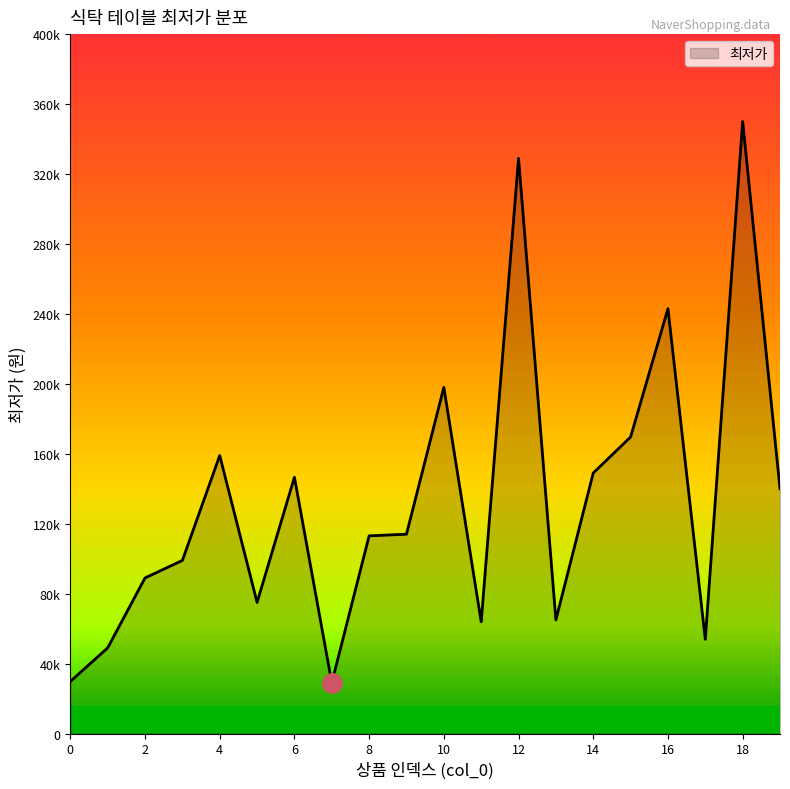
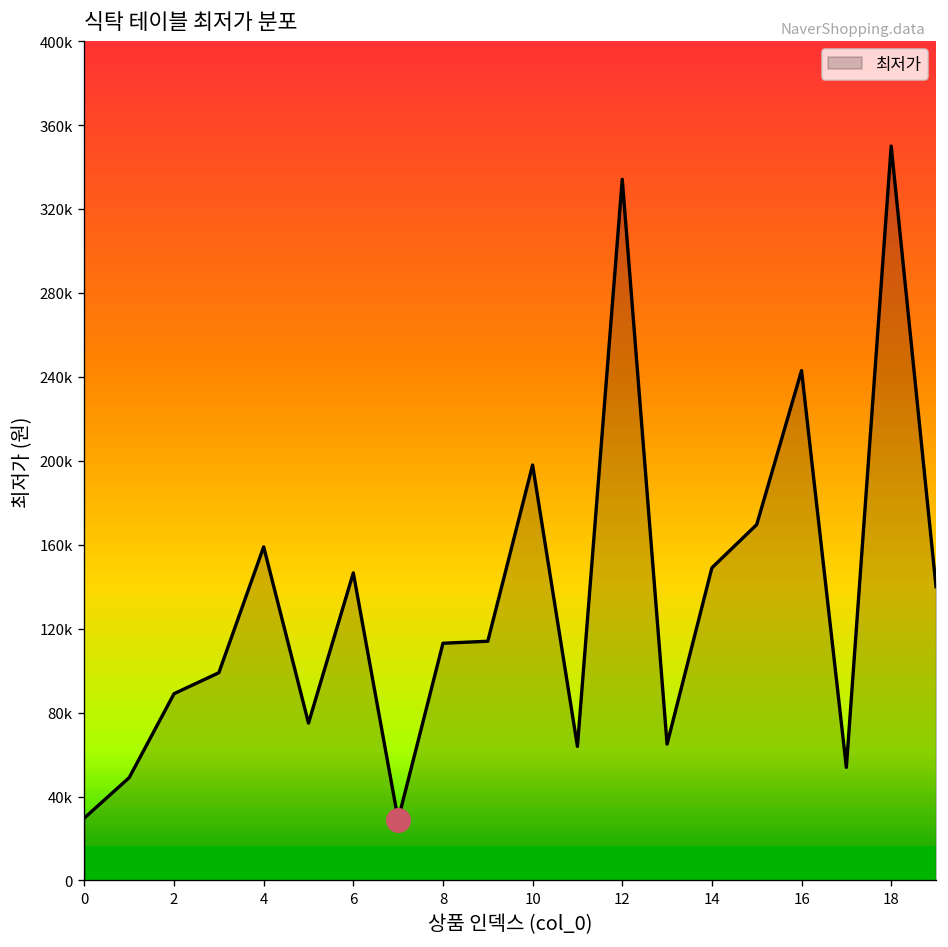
최저가, 12: 329000 -> 334000
